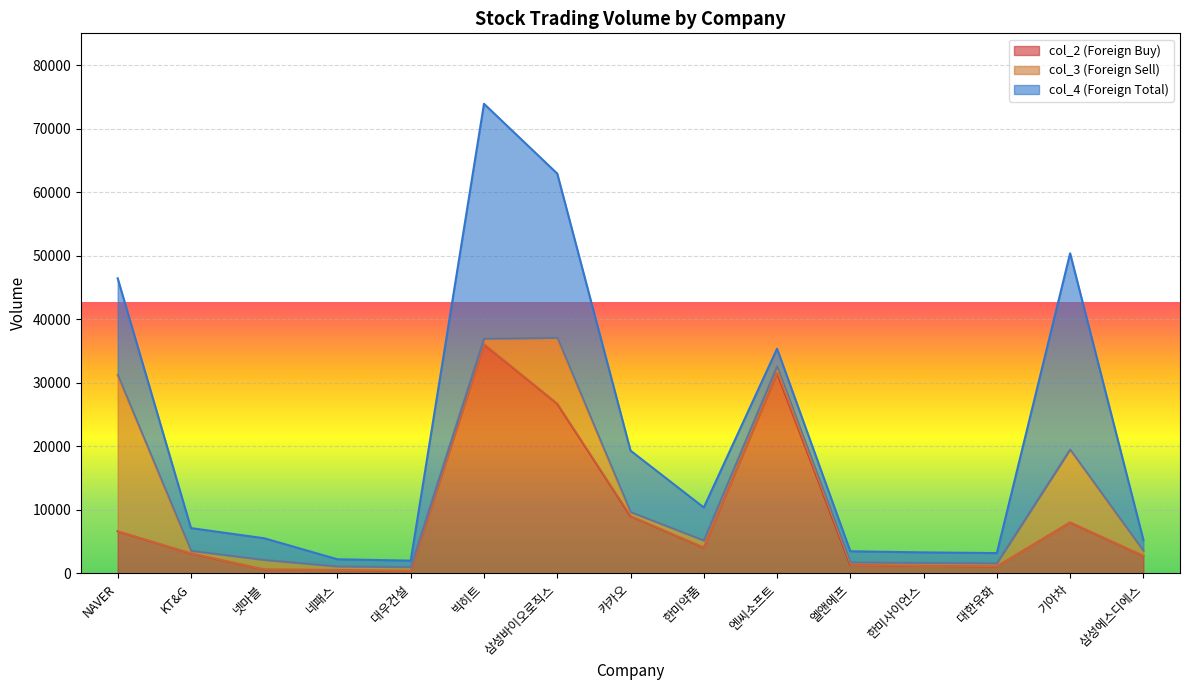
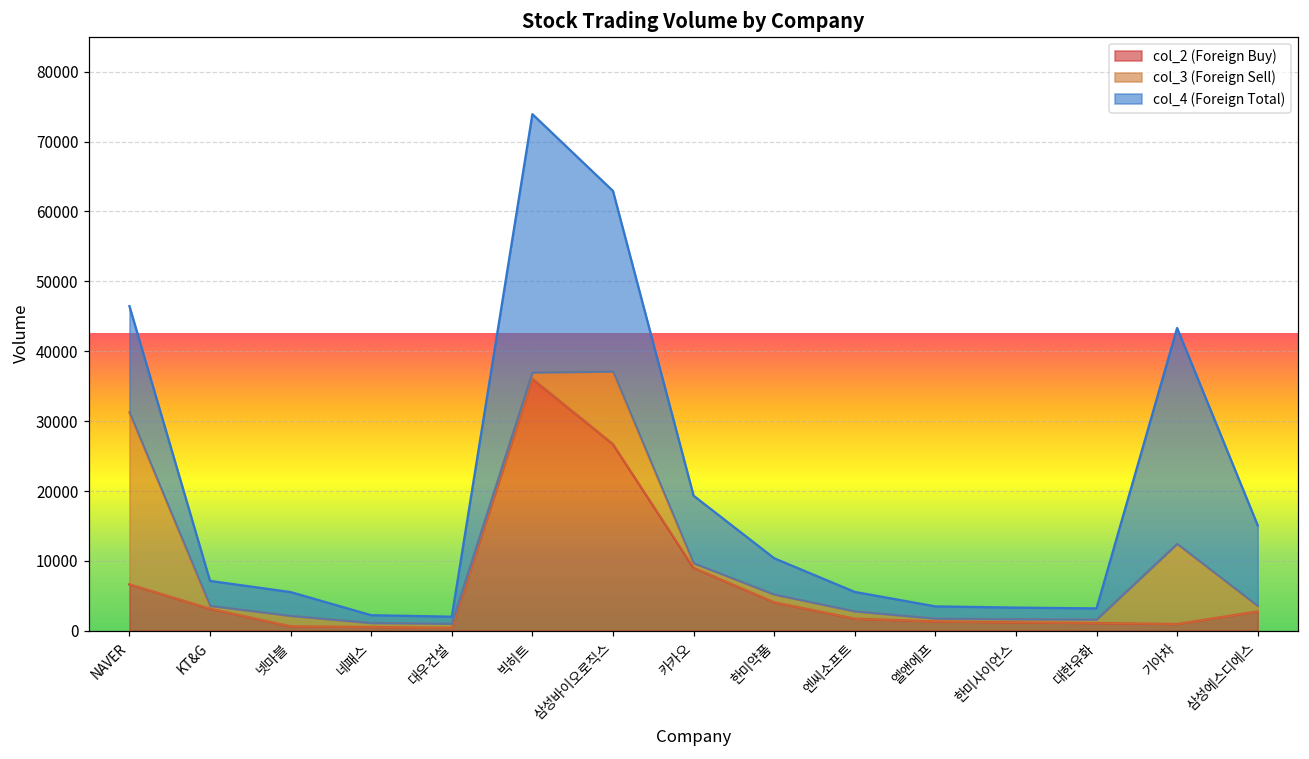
col_2 (Foreign Buy), 엔씨소프트: 32000 -> 2000
col_2 (Foreign Buy), 기아차: 8000 -> 1000
col_4 (Foreign Total), 삼성에스디에스: 2000 -> 12000
